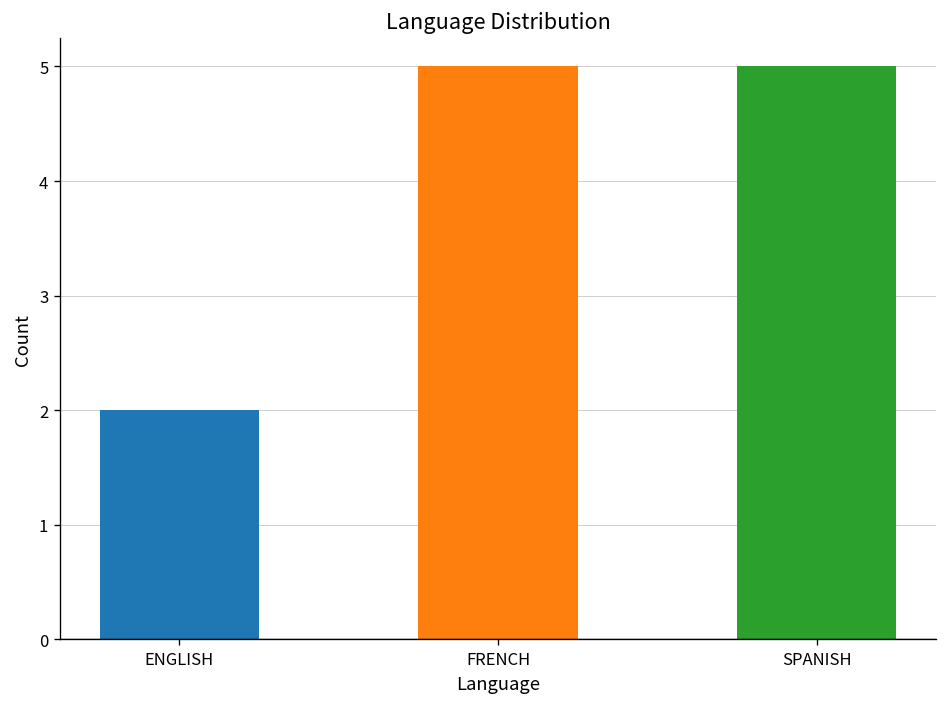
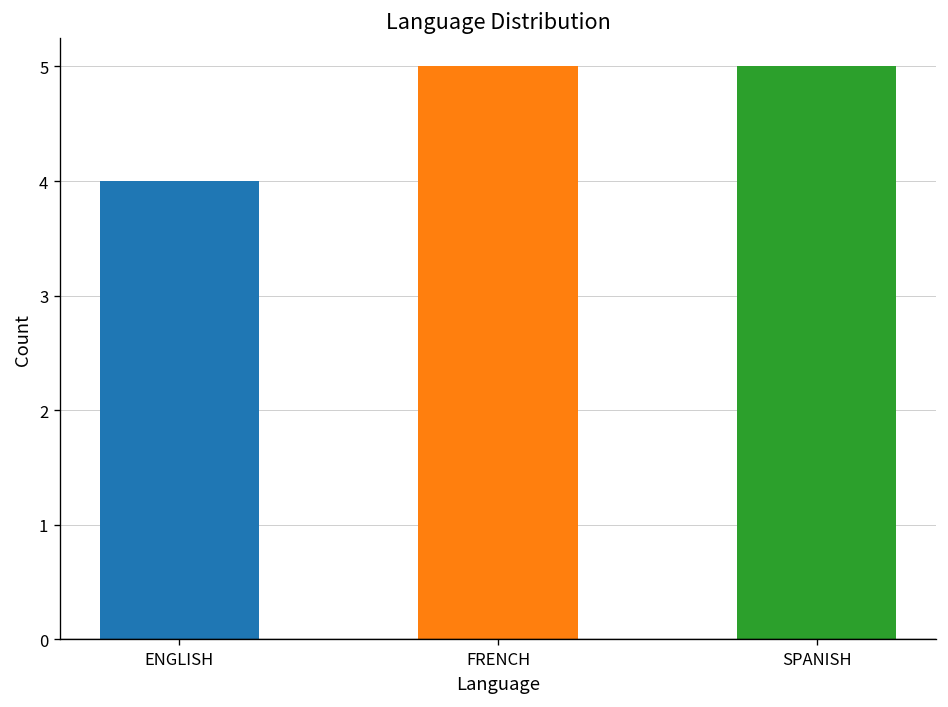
ENGLISH: 2 -> 4
